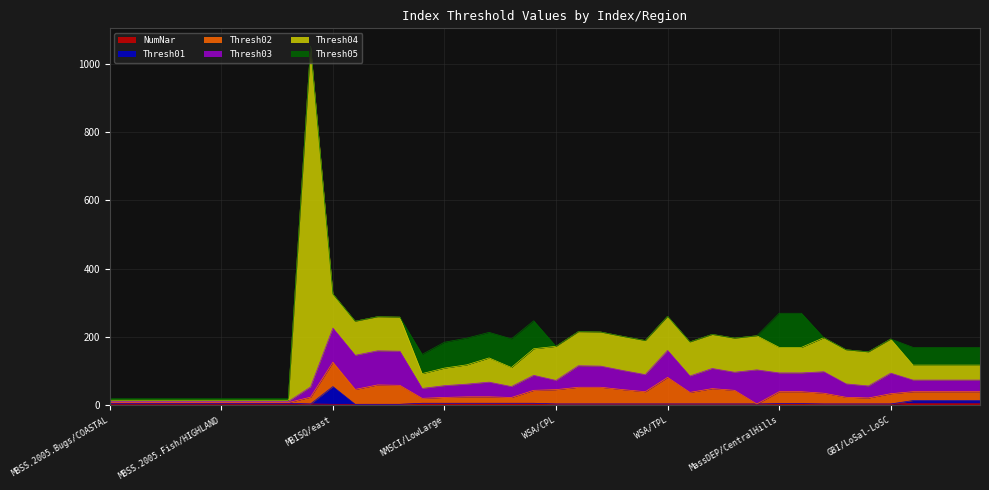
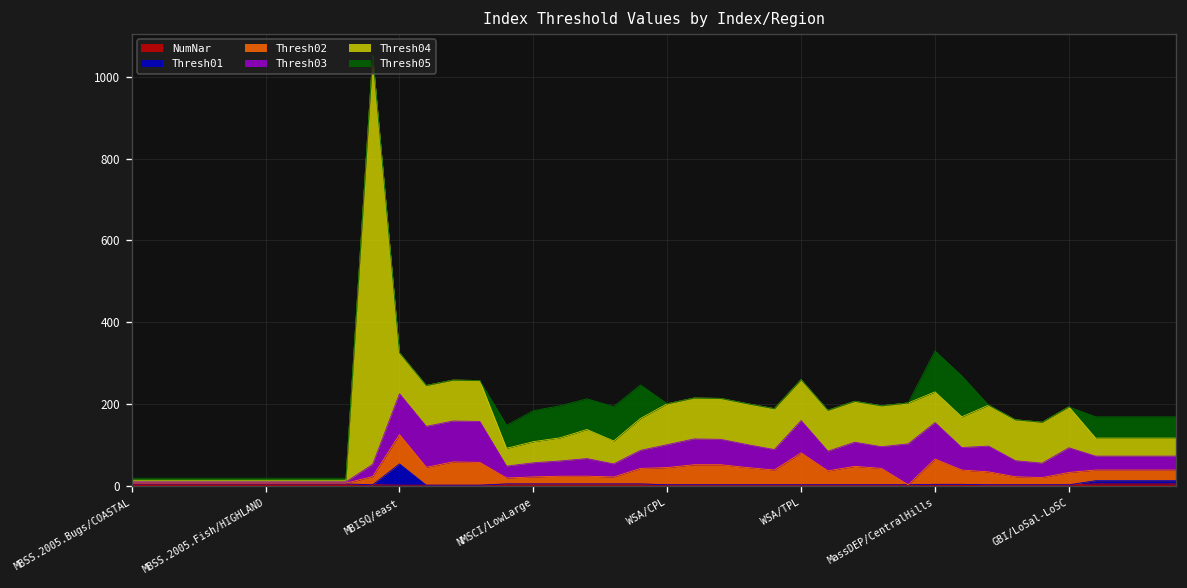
Thresh03, WSA/CPL: 30 -> 60
Thresh02, MassDEP/CentralHills: 40 -> 60
Thresh03, MassDEP/CentralHills: 60 -> 90
